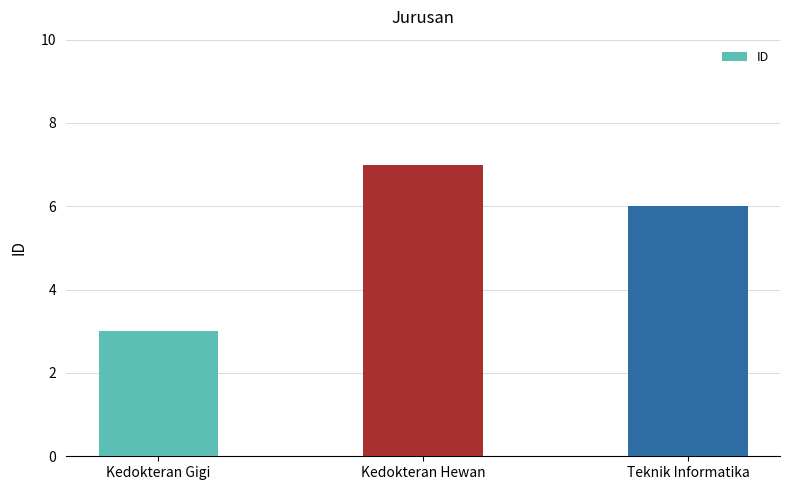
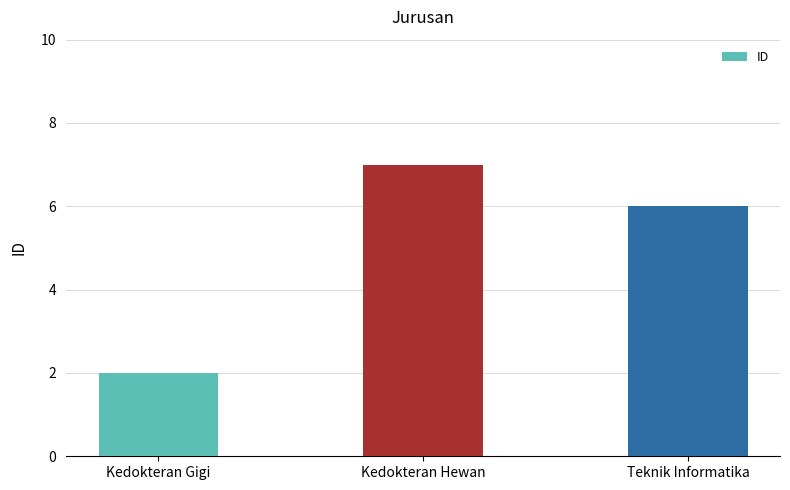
Kedokteran Gigi: 3 -> 2
